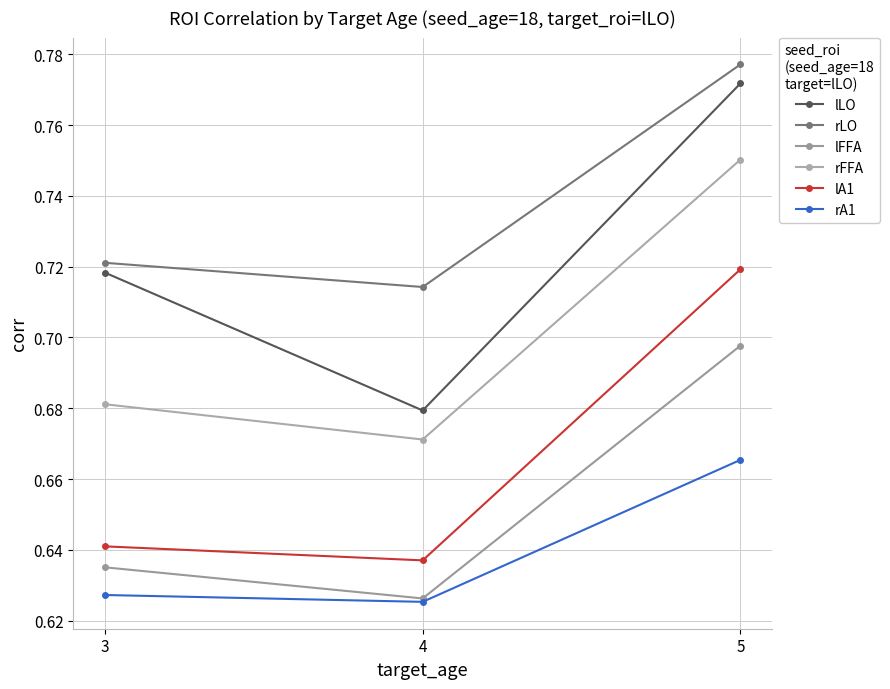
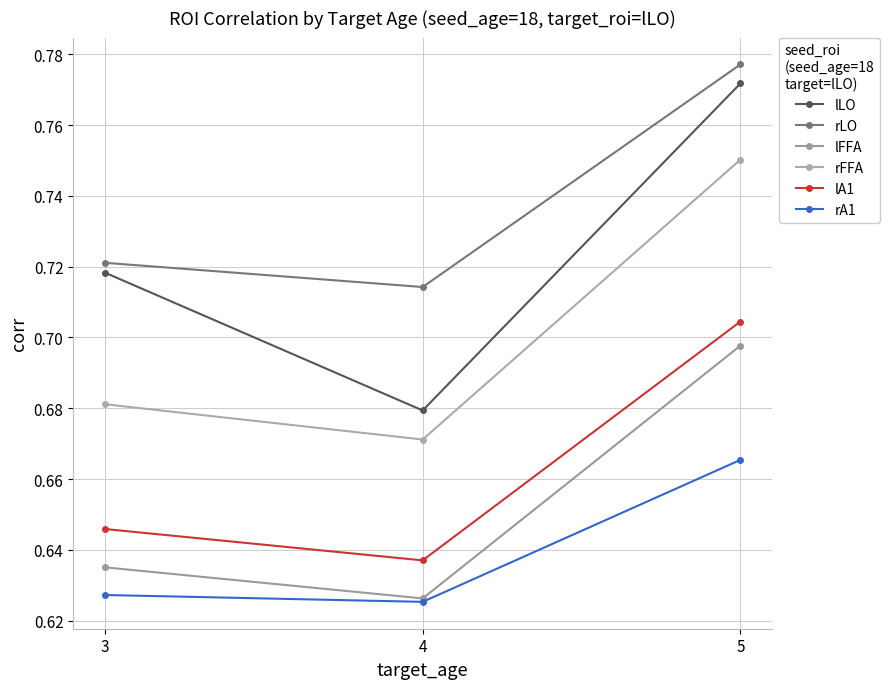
lA1, 3: 0.641 -> 0.646
lA1, 5: 0.719 -> 0.705
